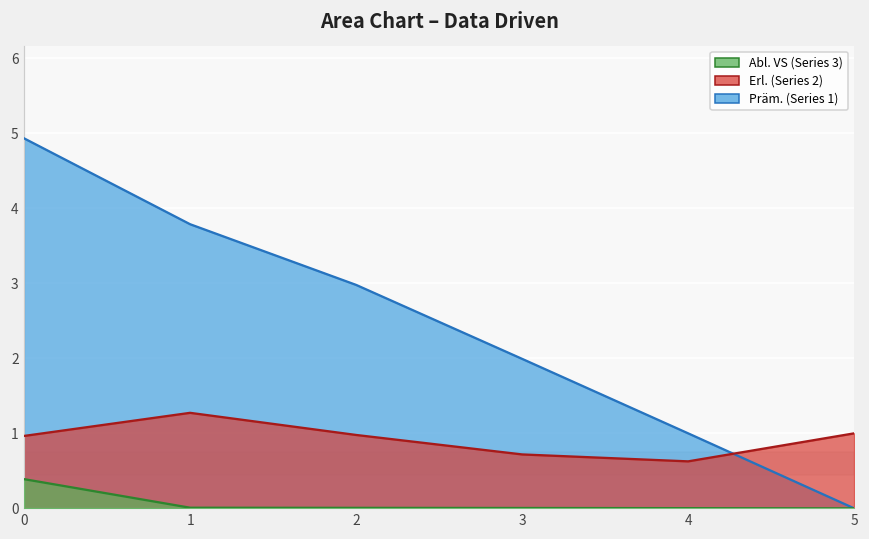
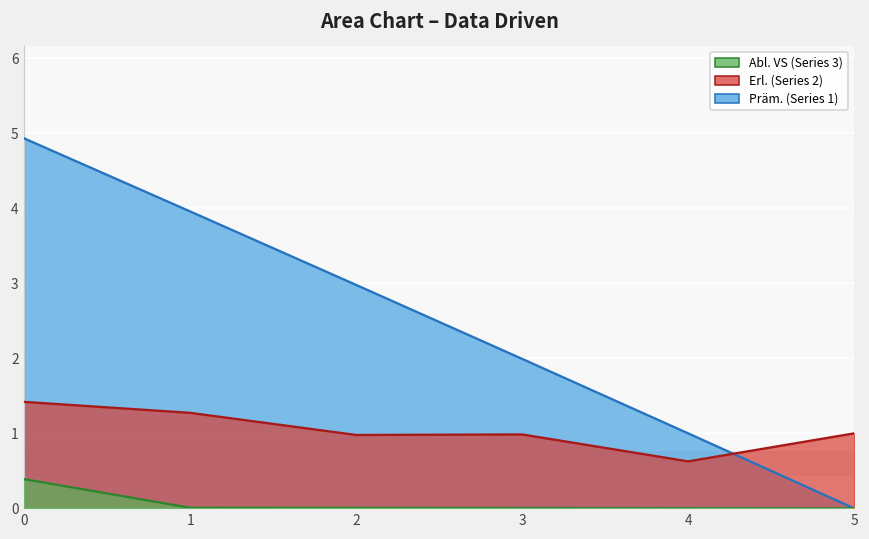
Erl. (Series 2), 0: 1.0 -> 1.4
Präm. (Series 1), 1: 3.8 -> 4.0
Erl. (Series 2), 3: 0.7 -> 1.0
